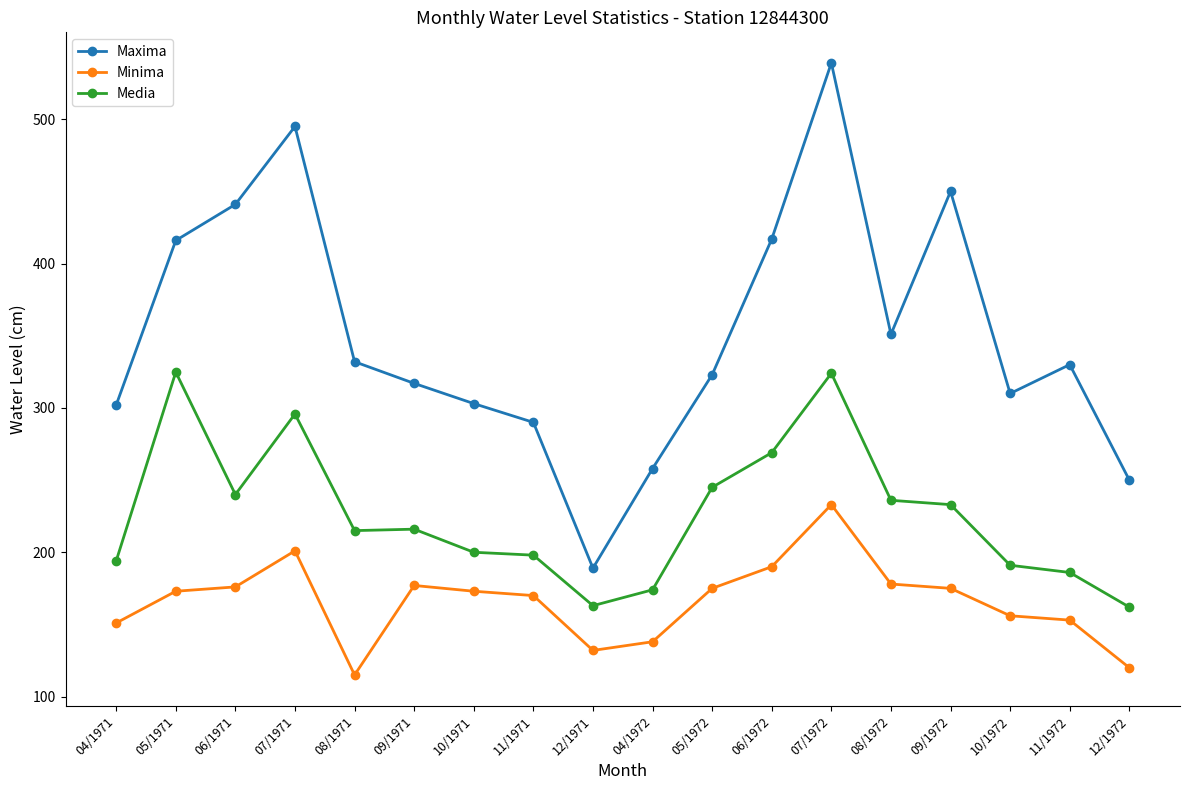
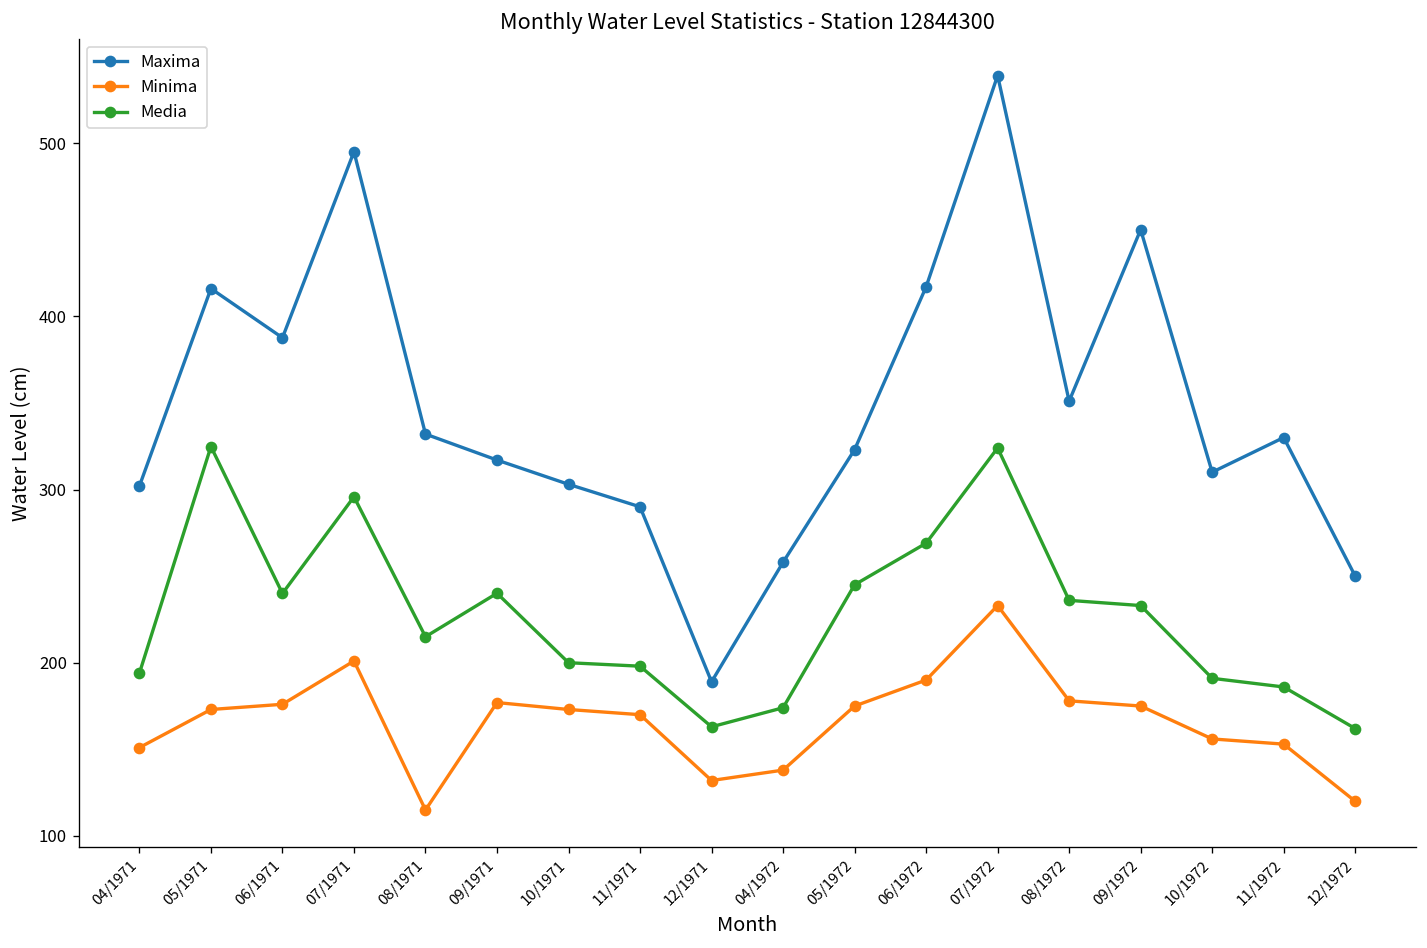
Maxima, 06/1971: 441 -> 388
Media, 09/1971: 216 -> 240
